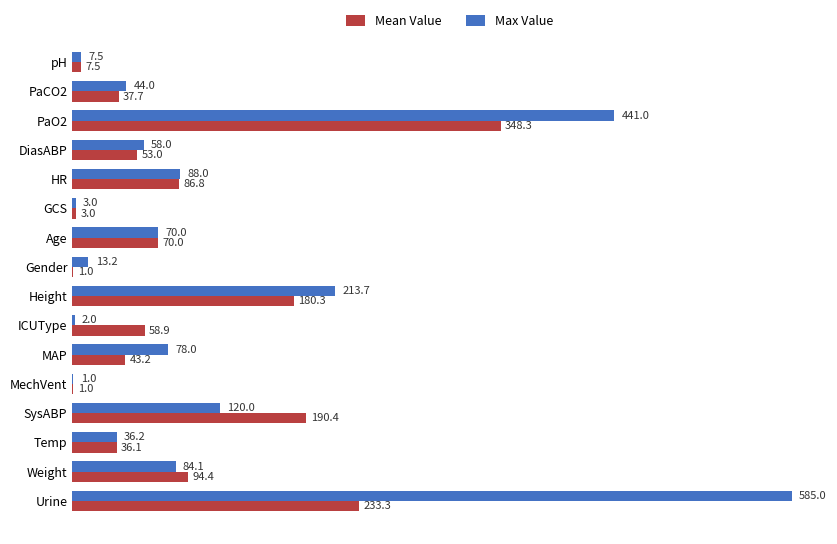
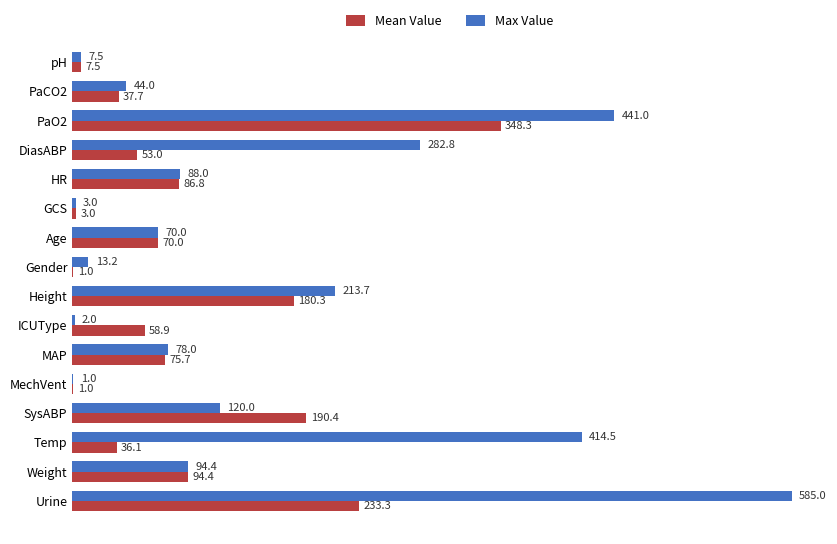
Max Value, DiasABP: 58.0 -> 282.8
Mean Value, MAP: 43.2 -> 75.7
Max Value, Temp: 36.2 -> 414.5
Max Value, Weight: 84.1 -> 94.4
